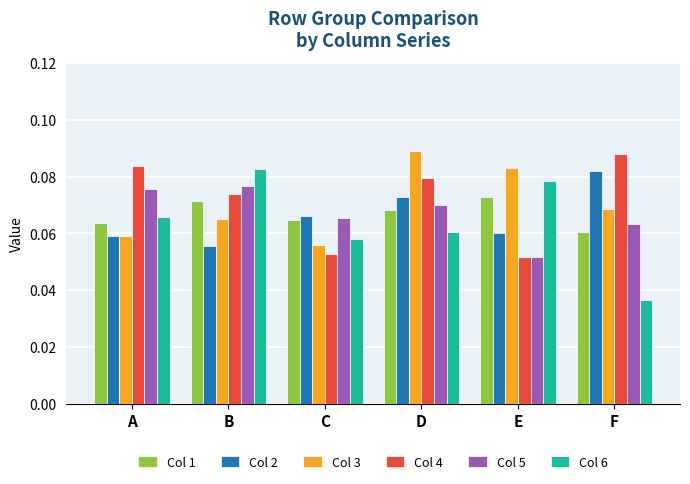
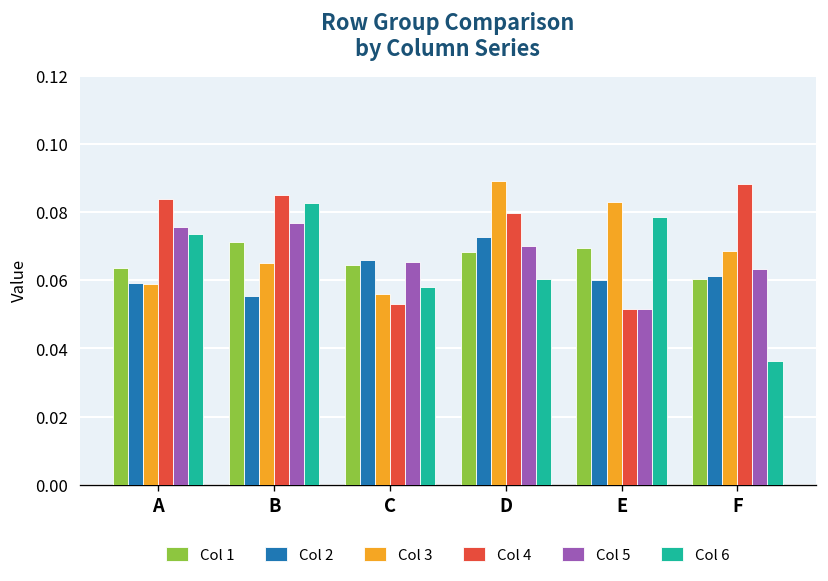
Col 6, A: 0.066 -> 0.074
Col 4, B: 0.074 -> 0.085
Col 1, E: 0.073 -> 0.069
Col 2, F: 0.082 -> 0.061
